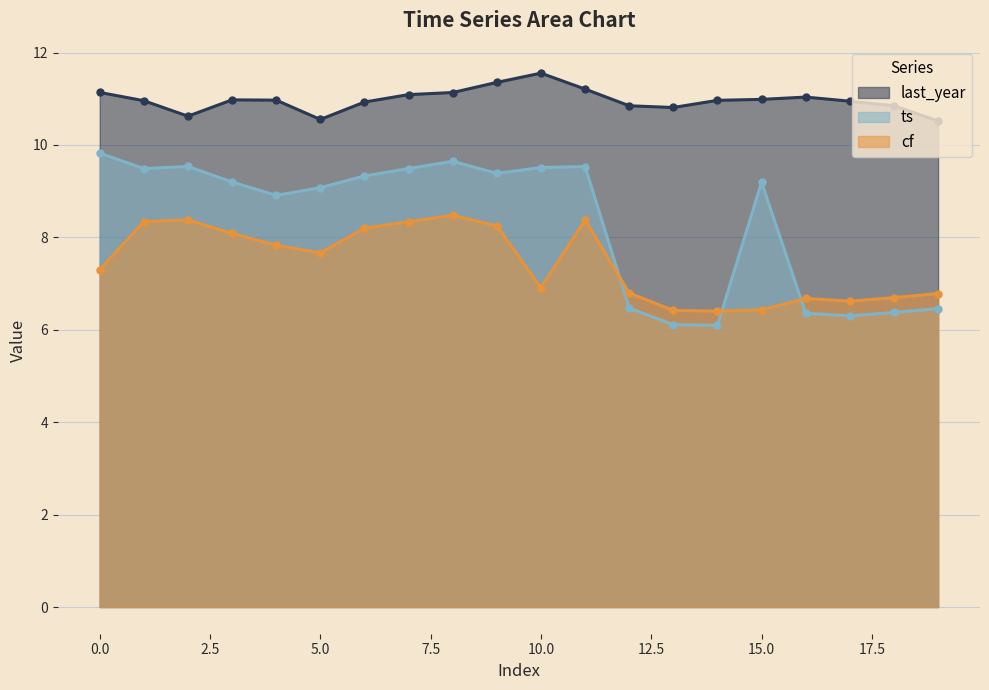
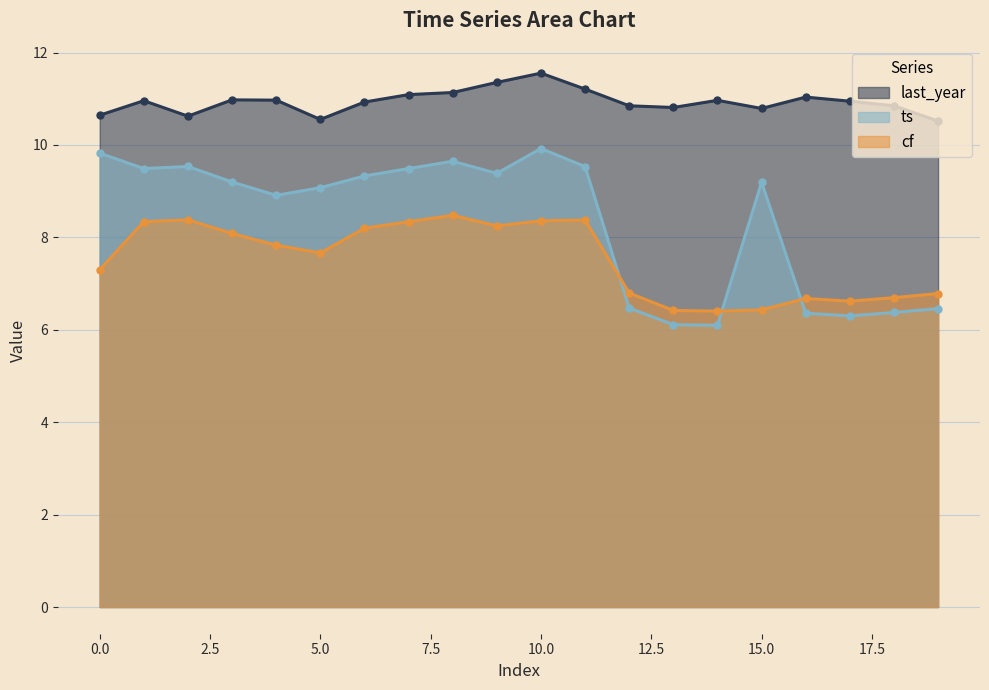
last_year, 0.0: 11.1 -> 10.6
ts, 10.0: 9.5 -> 9.9
cf, 10.0: 6.9 -> 8.4
last_year, 15.0: 11.0 -> 10.8
